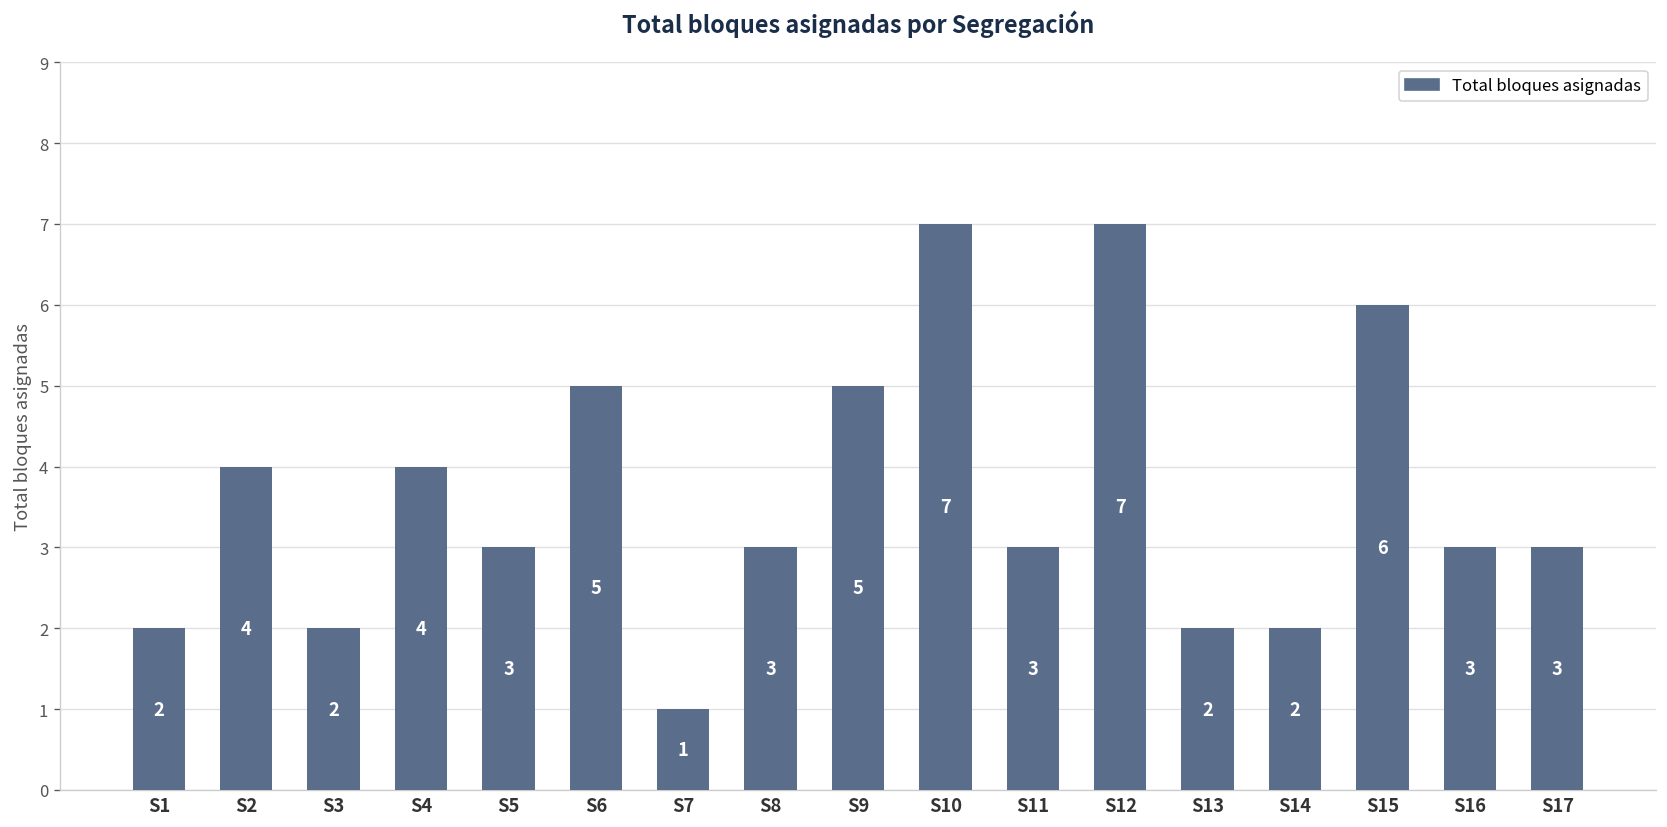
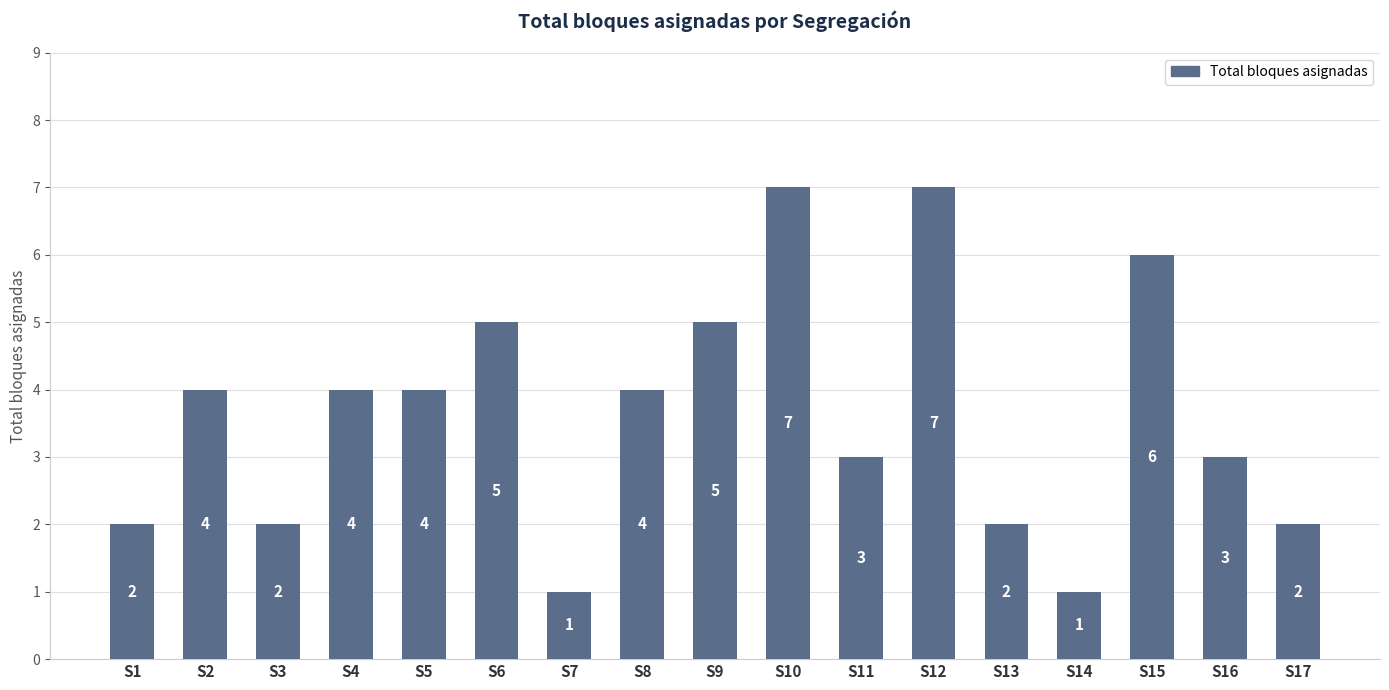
S5: 3 -> 4
S8: 3 -> 4
S14: 2 -> 1
S17: 3 -> 2
